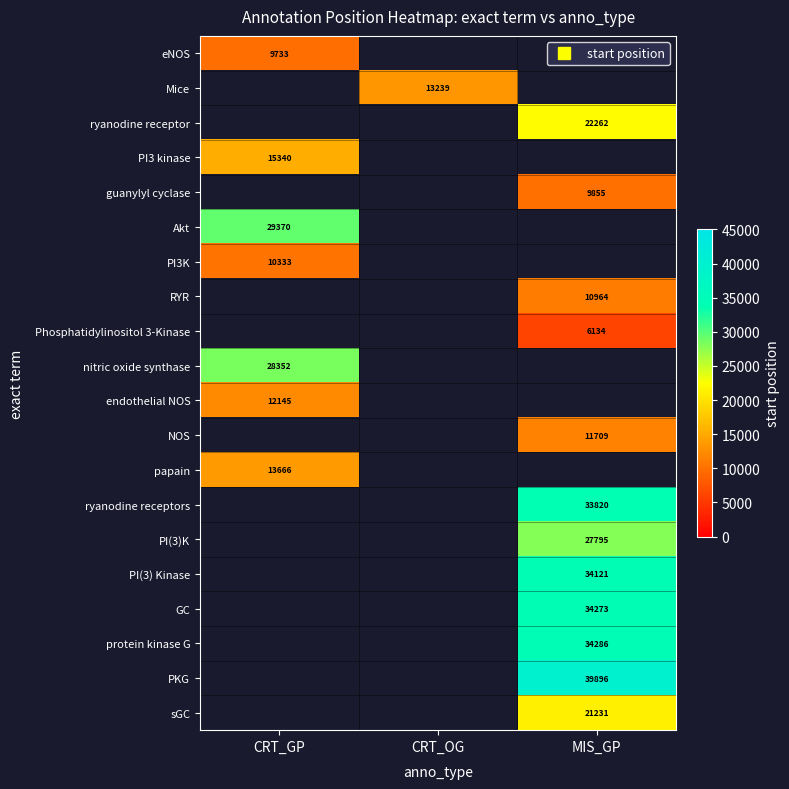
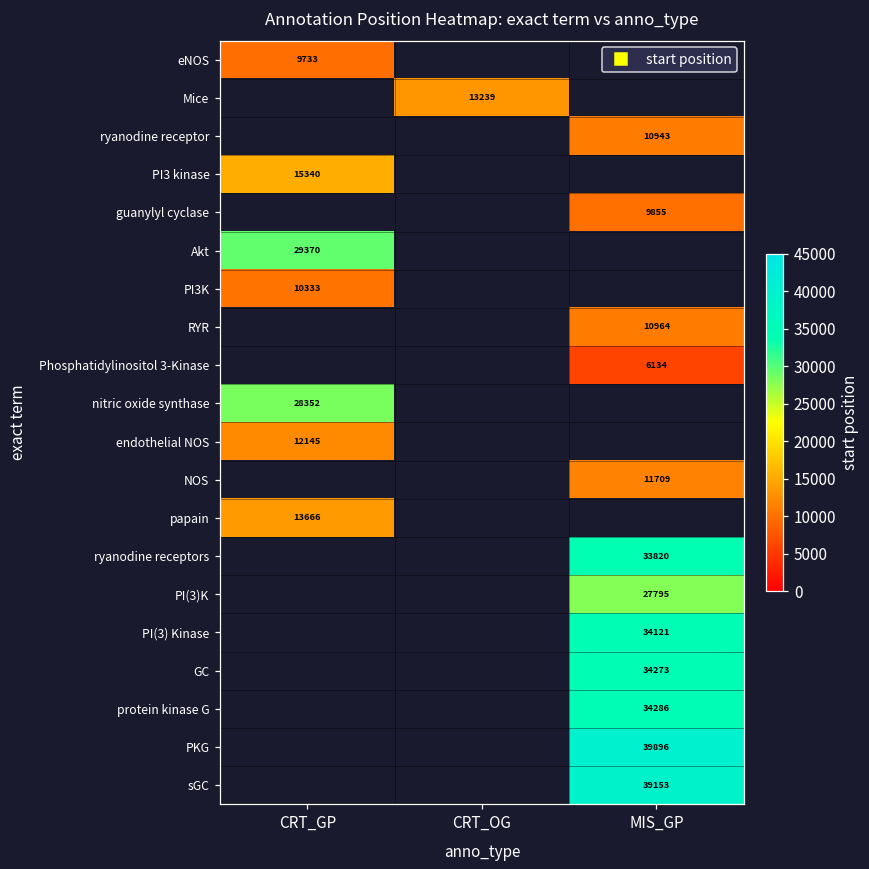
ryanodine receptor, MIS_GP: 22262 -> 10943
sGC, MIS_GP: 21231 -> 39153
